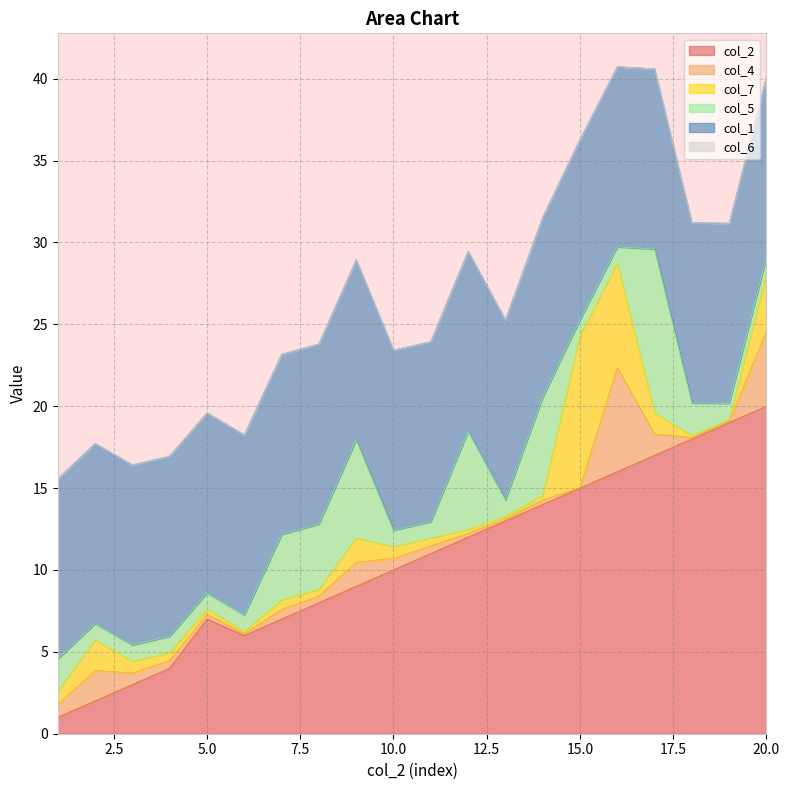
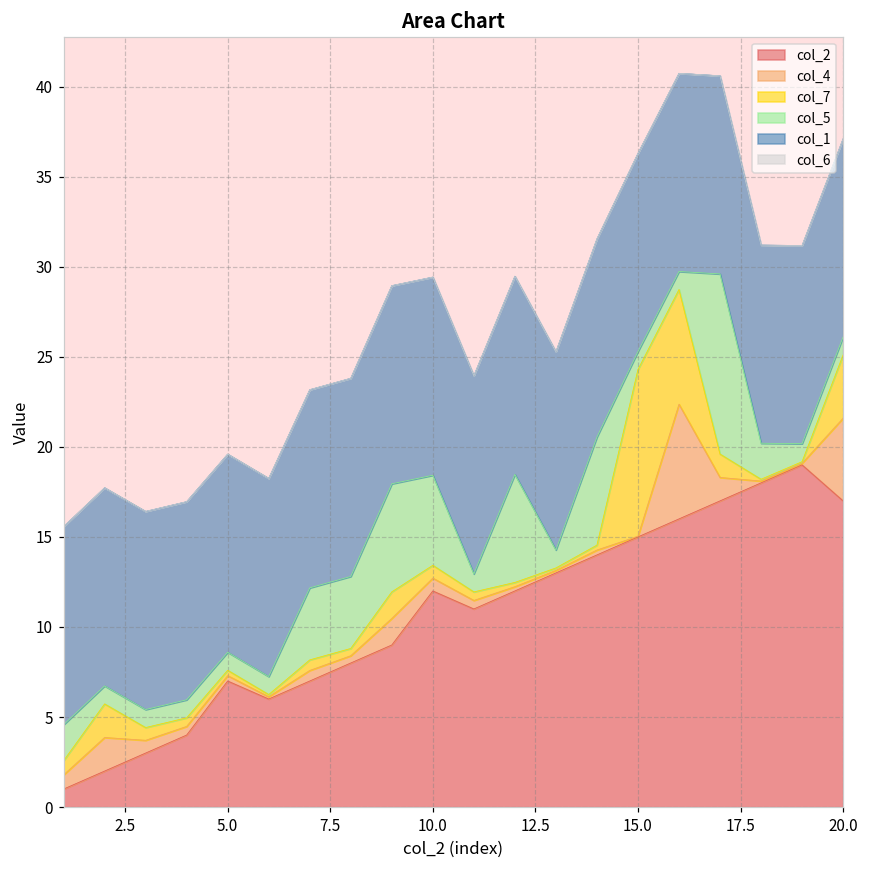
col_2, 10.0: 10 -> 12
col_5, 10.0: 1 -> 5
col_2, 20.0: 20 -> 17
